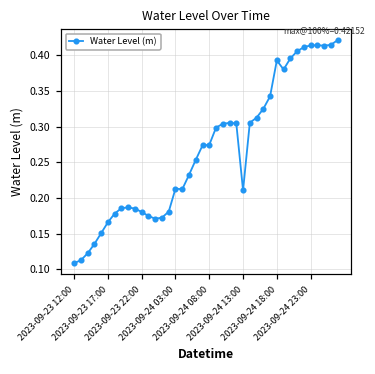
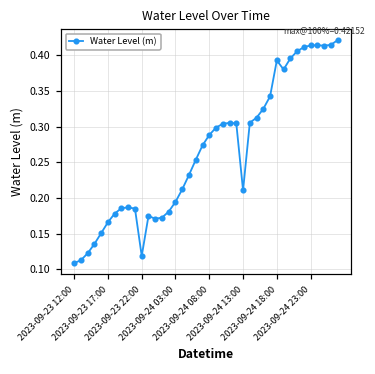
2023-09-23 22:00: 0.18 -> 0.12
2023-09-24 03:00: 0.21 -> 0.19
2023-09-24 08:00: 0.27 -> 0.29
